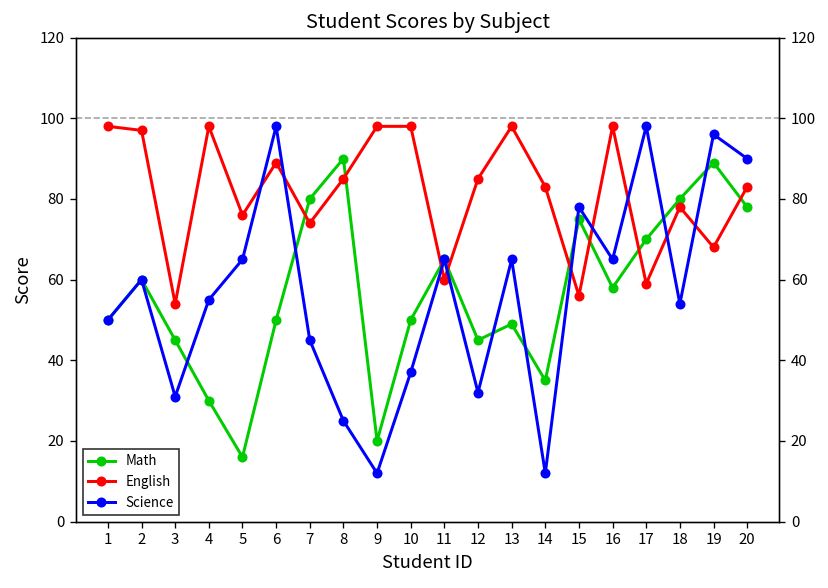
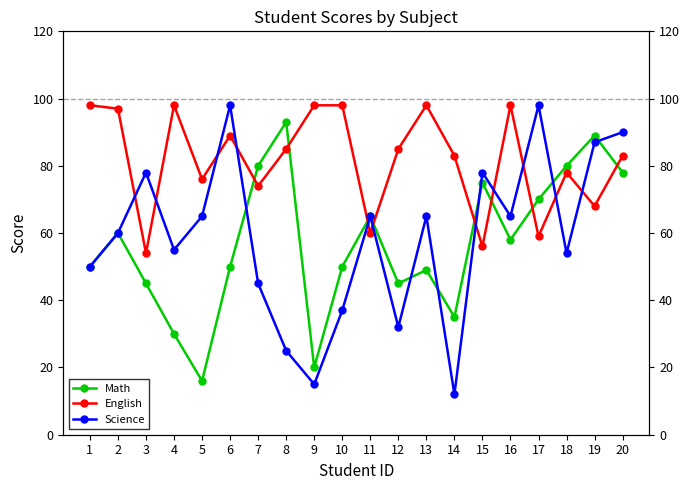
Science, 3: 31 -> 78
Math, 8: 90 -> 93
Science, 9: 12 -> 15
Science, 19: 96 -> 87
